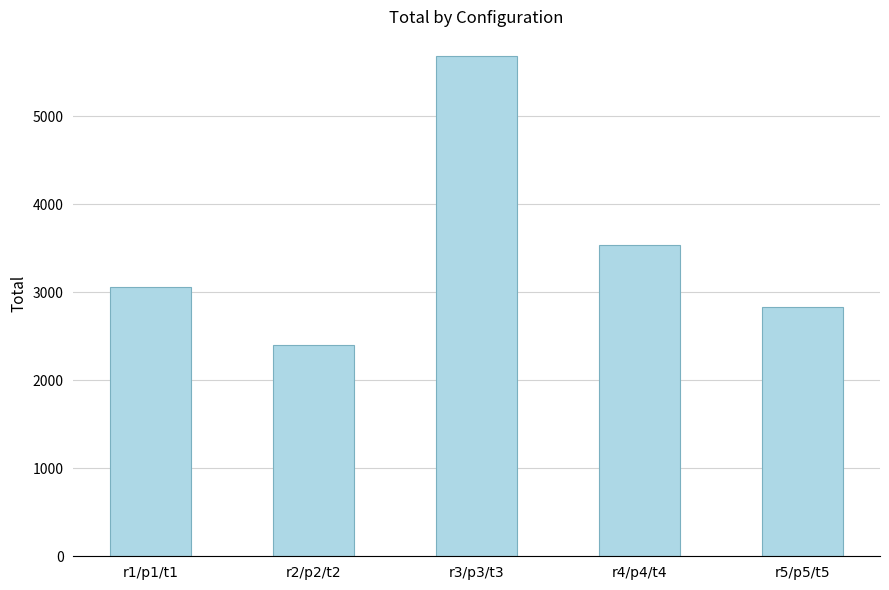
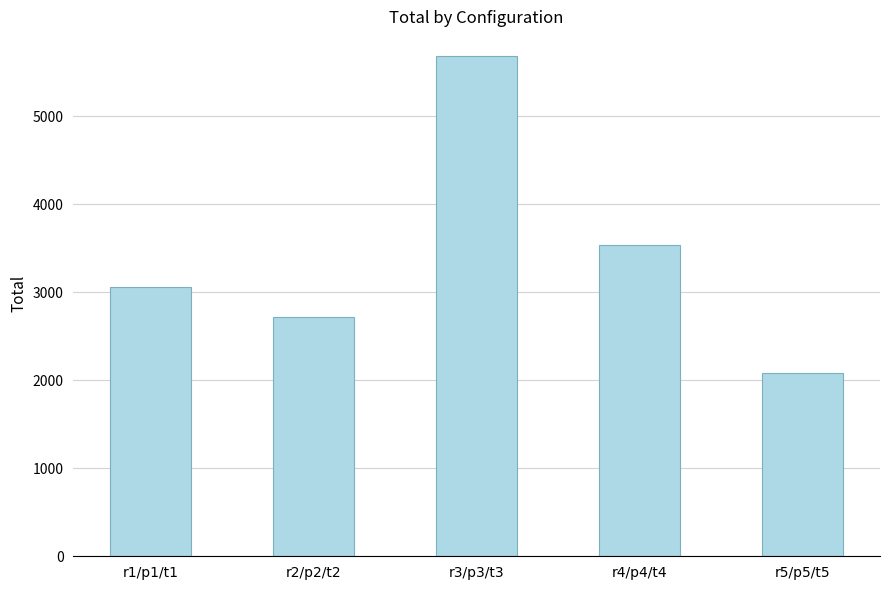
r2/p2/t2: 2400 -> 2700
r5/p5/t5: 2800 -> 2100
